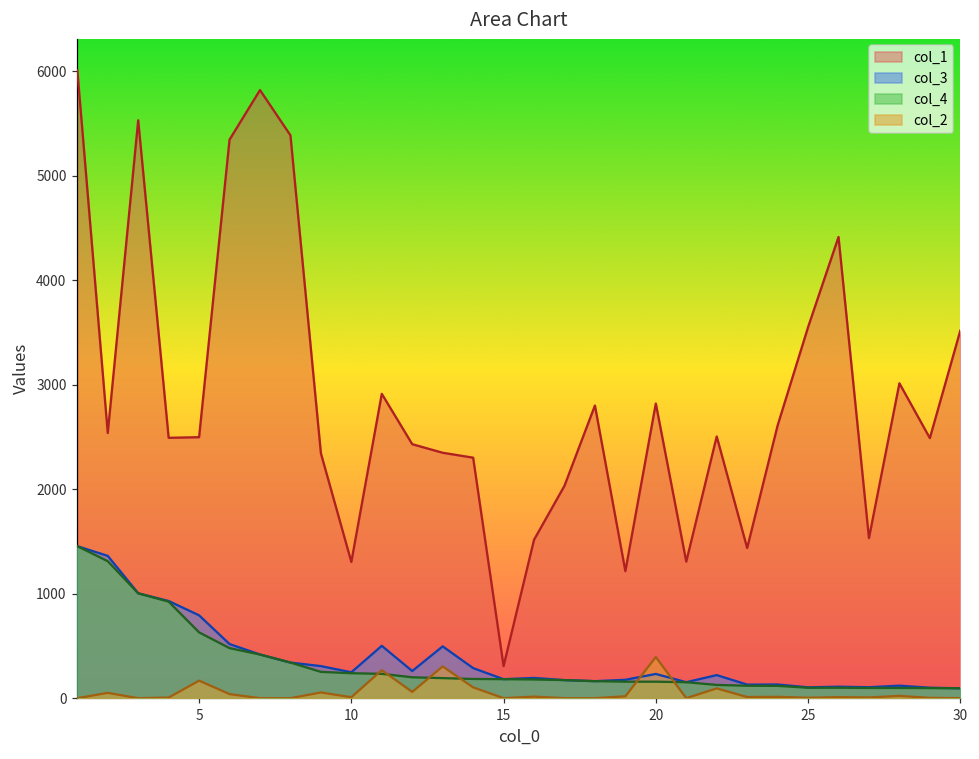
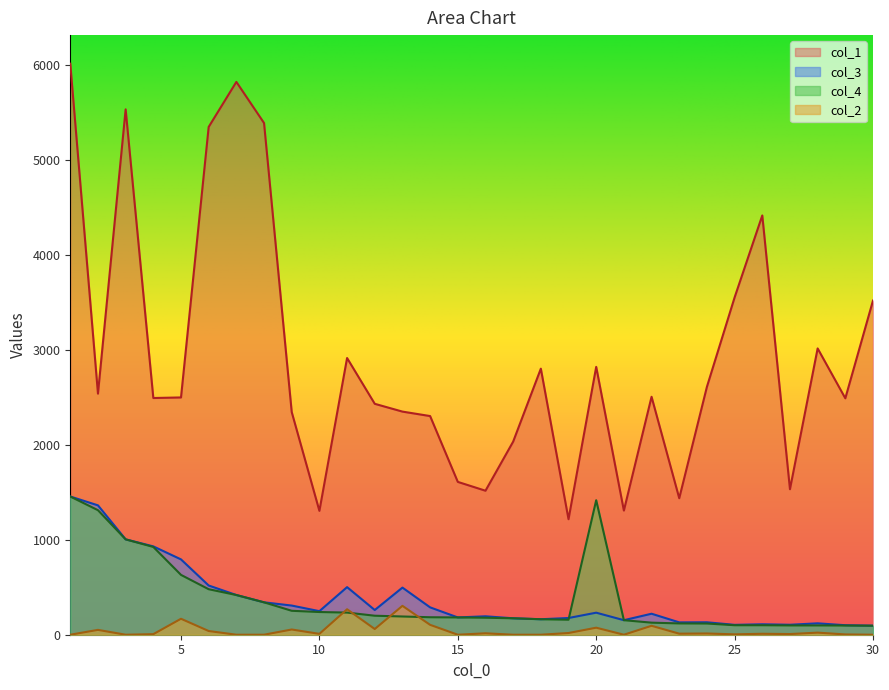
col_1, 15: 300 -> 1600
col_4, 20: 200 -> 1400
col_2, 20: 400 -> 100
